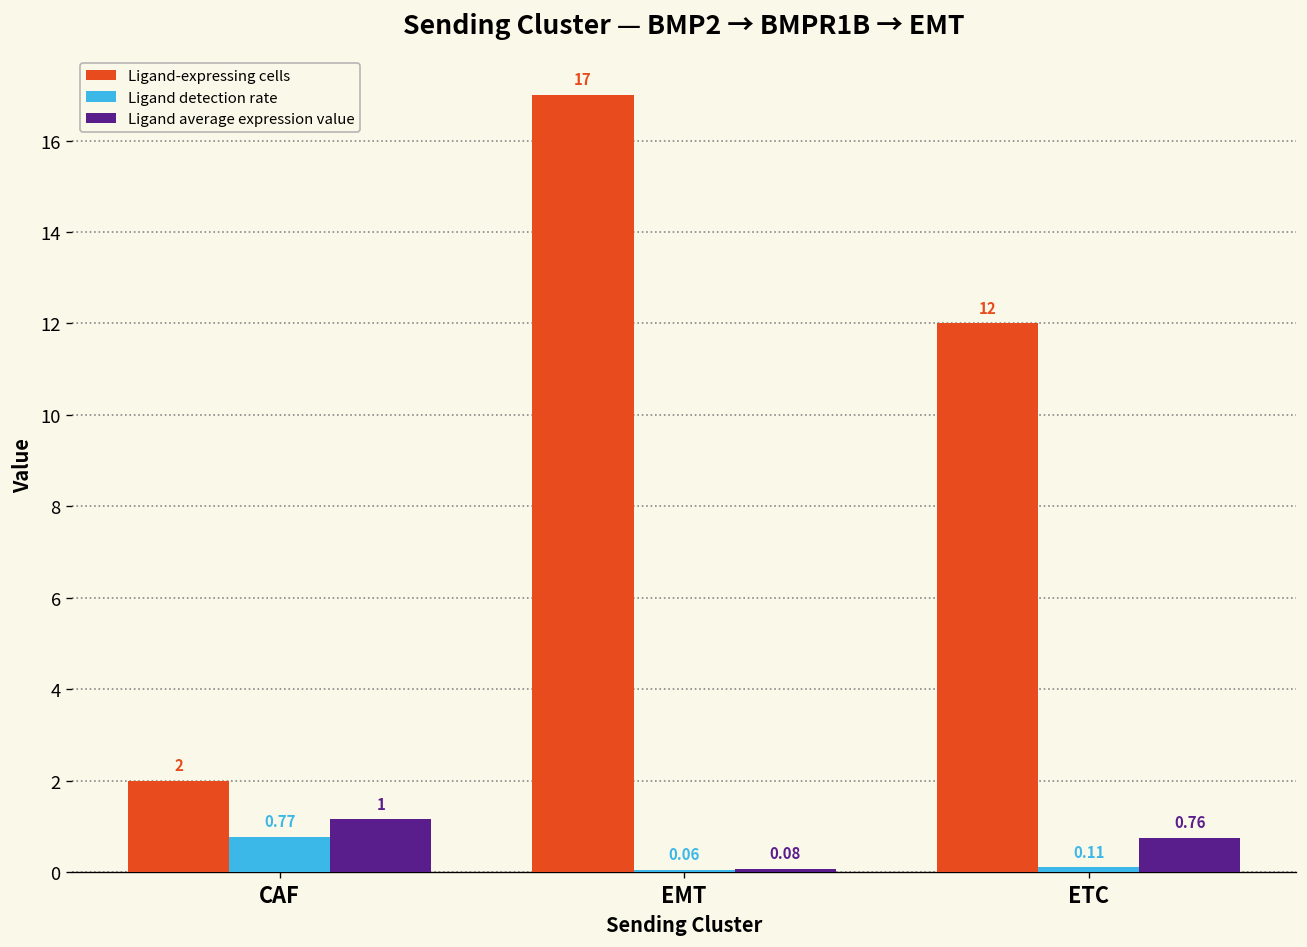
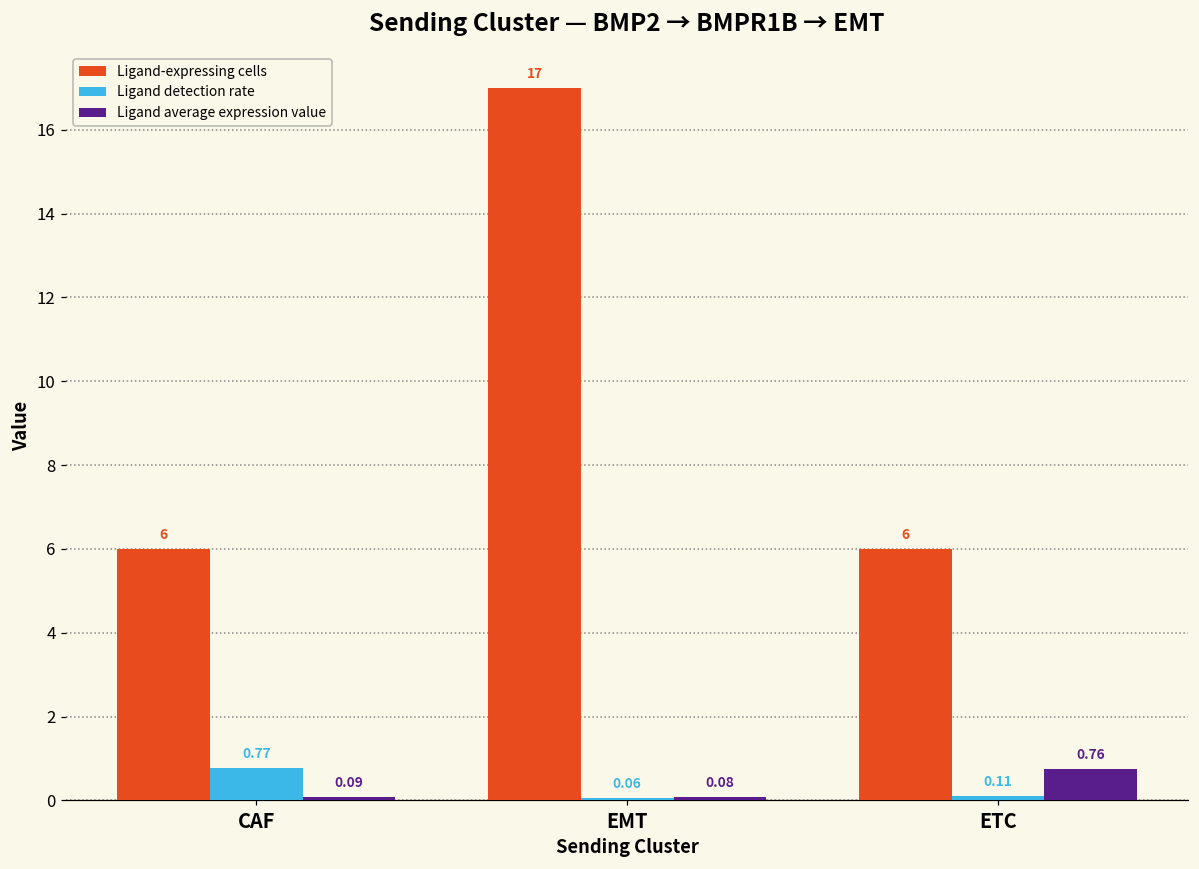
Ligand-expressing cells, CAF: 2 -> 6
Ligand average expression value, CAF: 1 -> 0.09
Ligand-expressing cells, ETC: 12 -> 6
